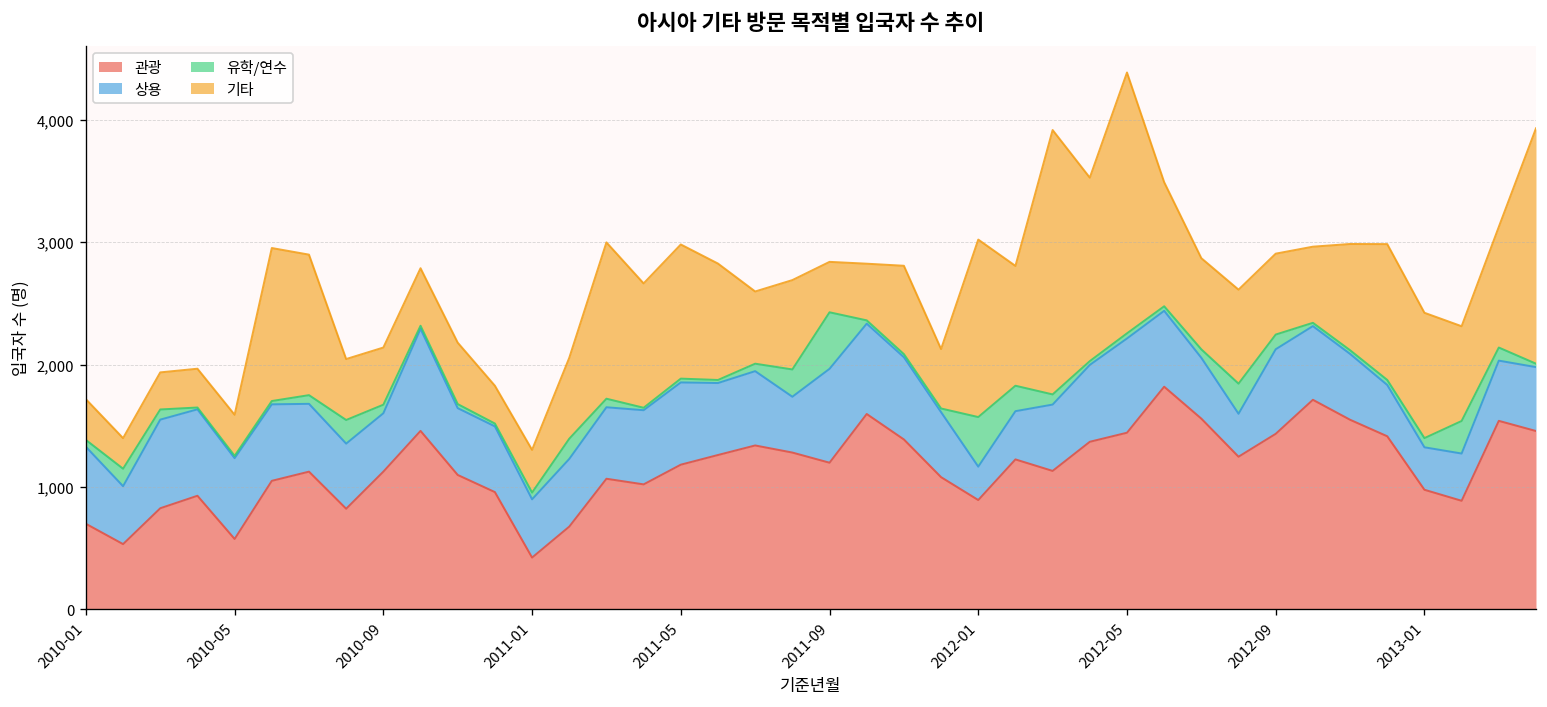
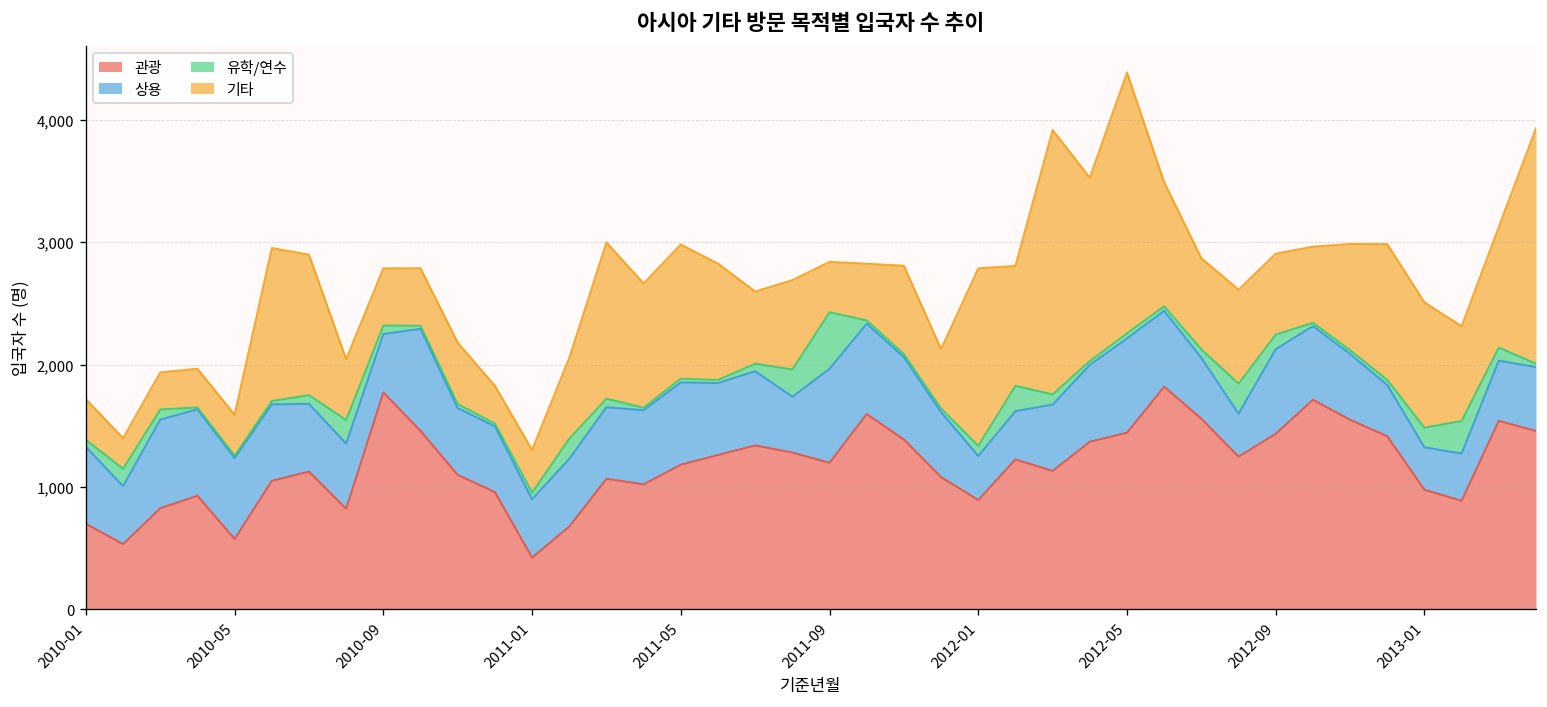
관광, 2010-09: 1,130 -> 1,770
상용, 2012-01: 270 -> 360
유학/연수, 2012-01: 410 -> 80
유학/연수, 2013-01: 80 -> 160
